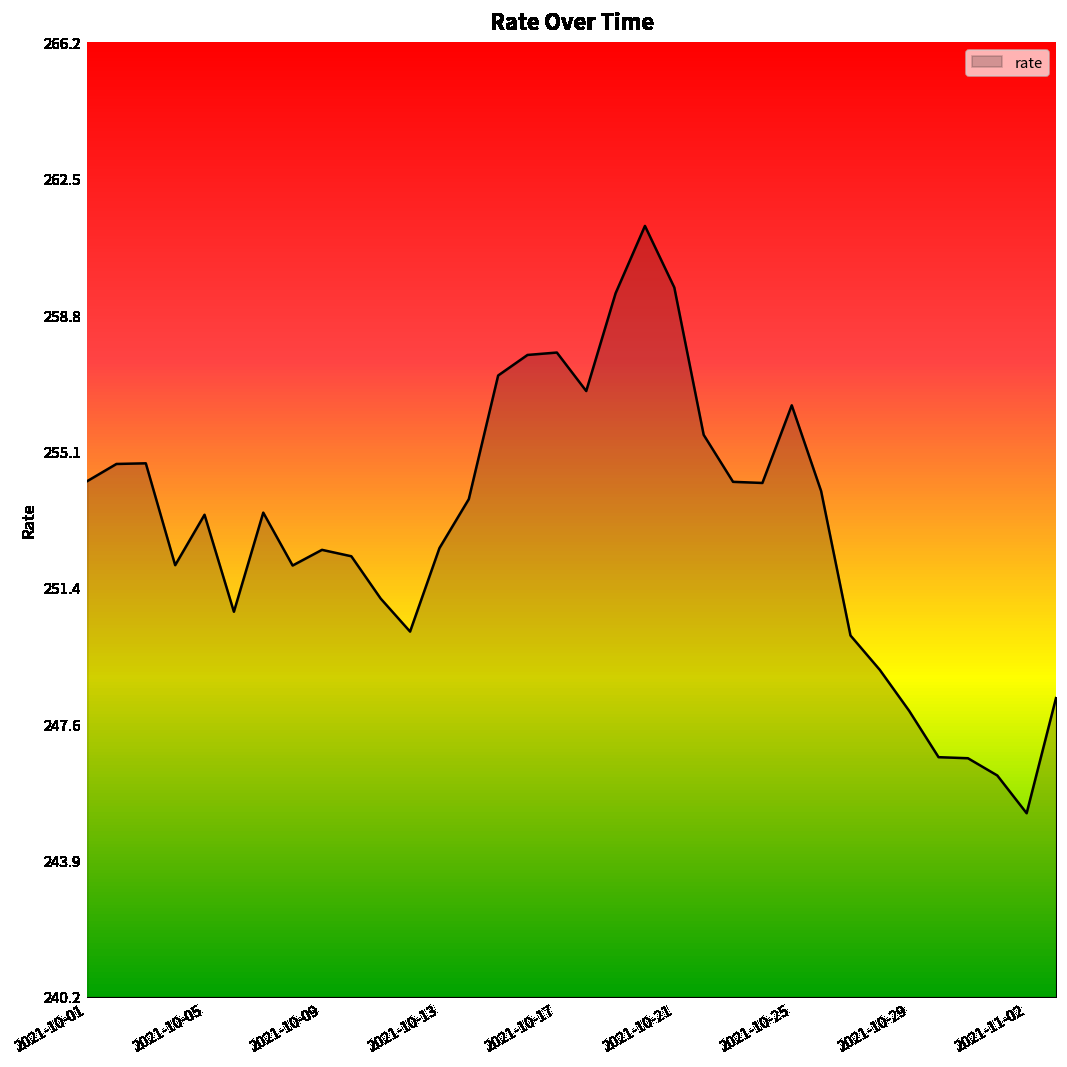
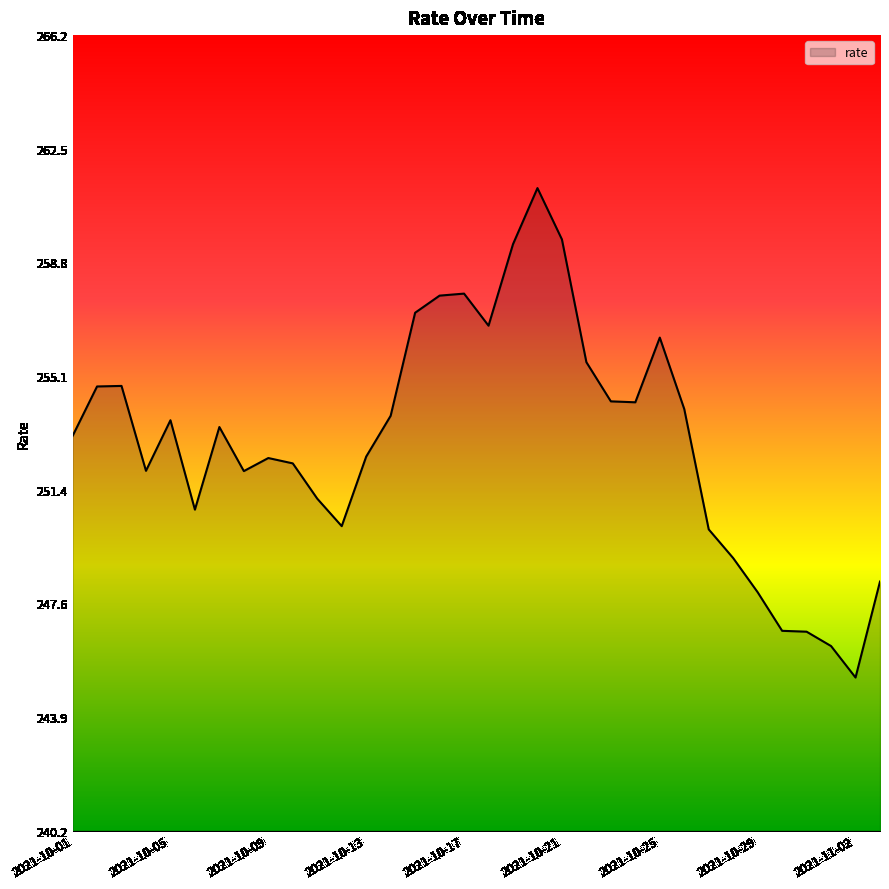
2021-10-01: 254.3 -> 253.1
2021-10-05: 253.3 -> 253.6
